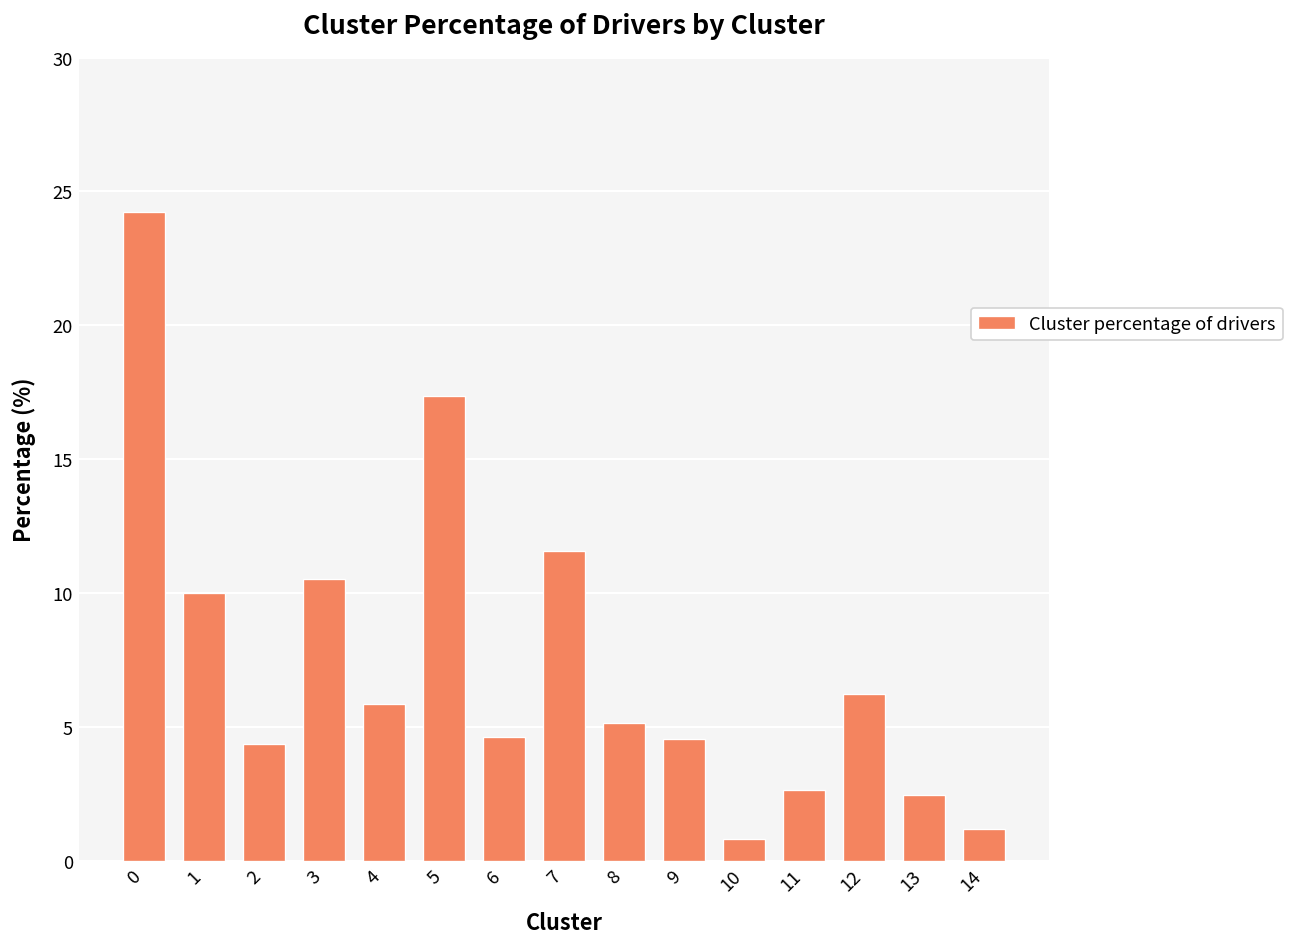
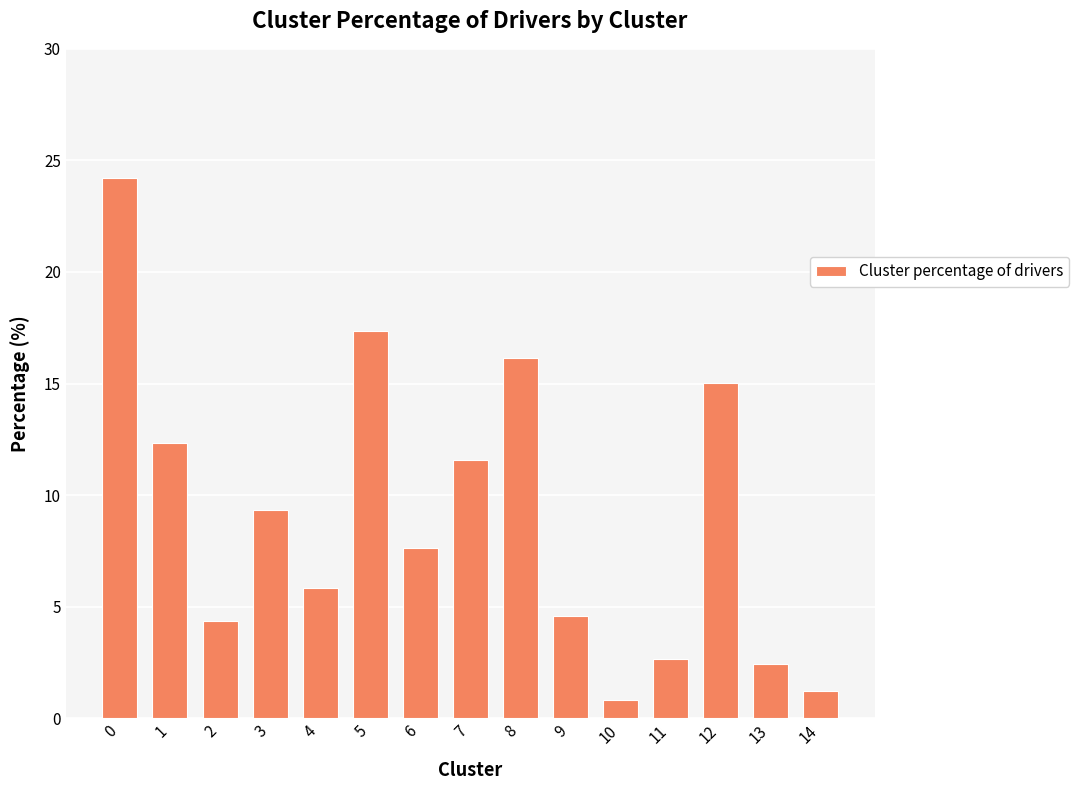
1: 10.0 -> 12.4
3: 10.5 -> 9.4
6: 4.6 -> 7.6
8: 5.1 -> 16.2
12: 6.2 -> 15.0
